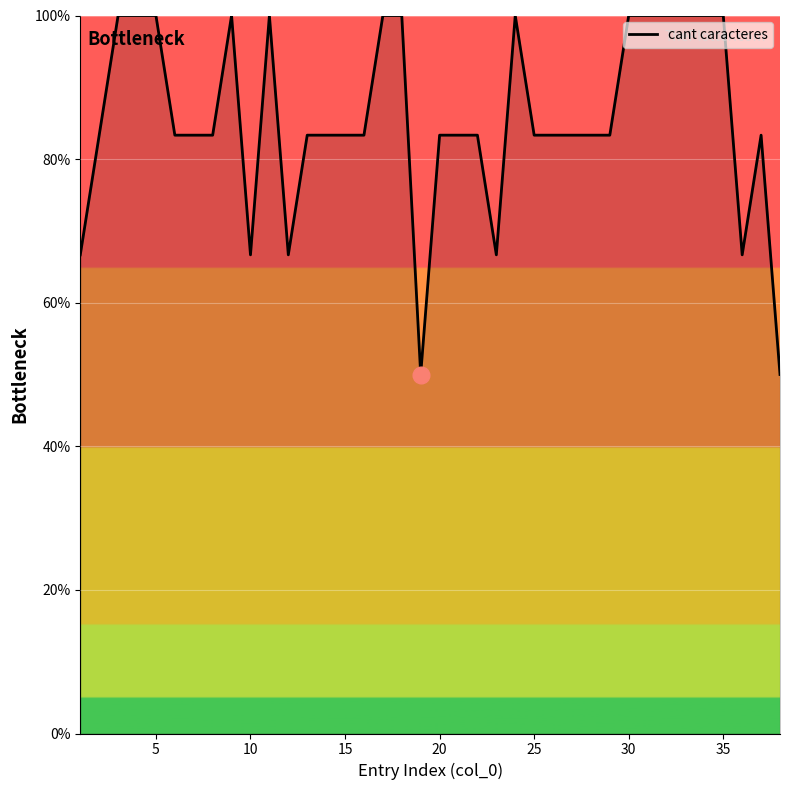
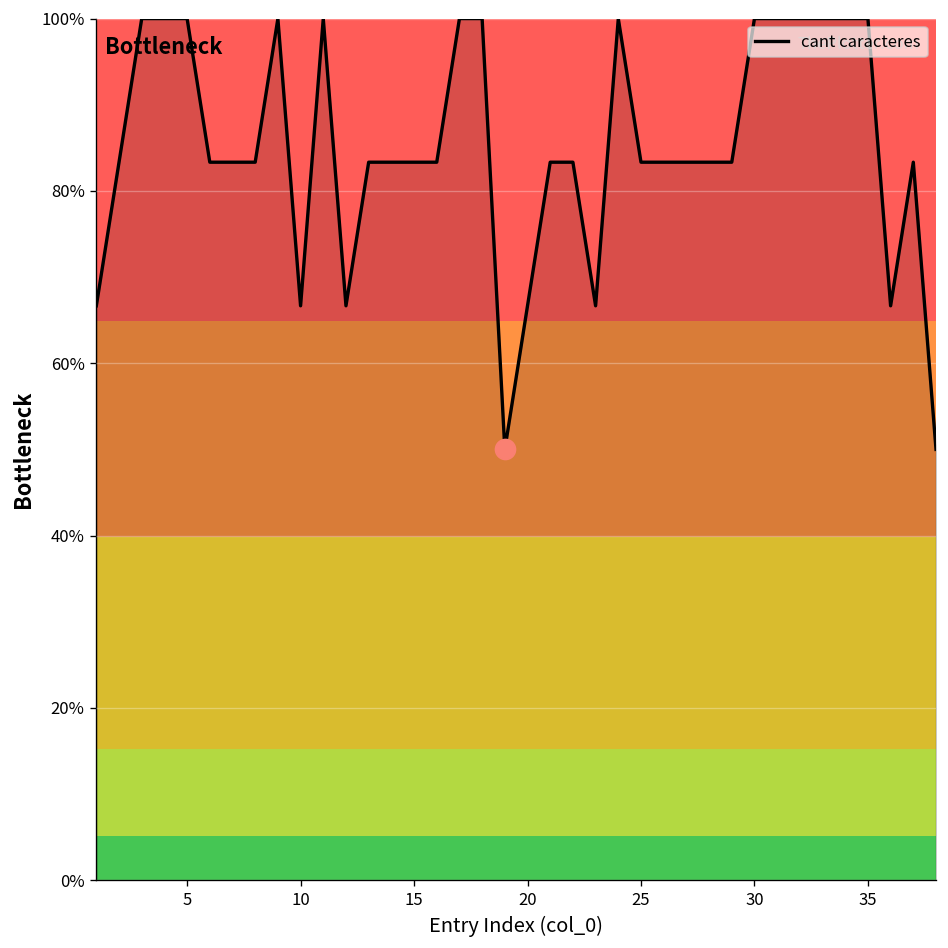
cant caracteres, 20: 83% -> 67%
